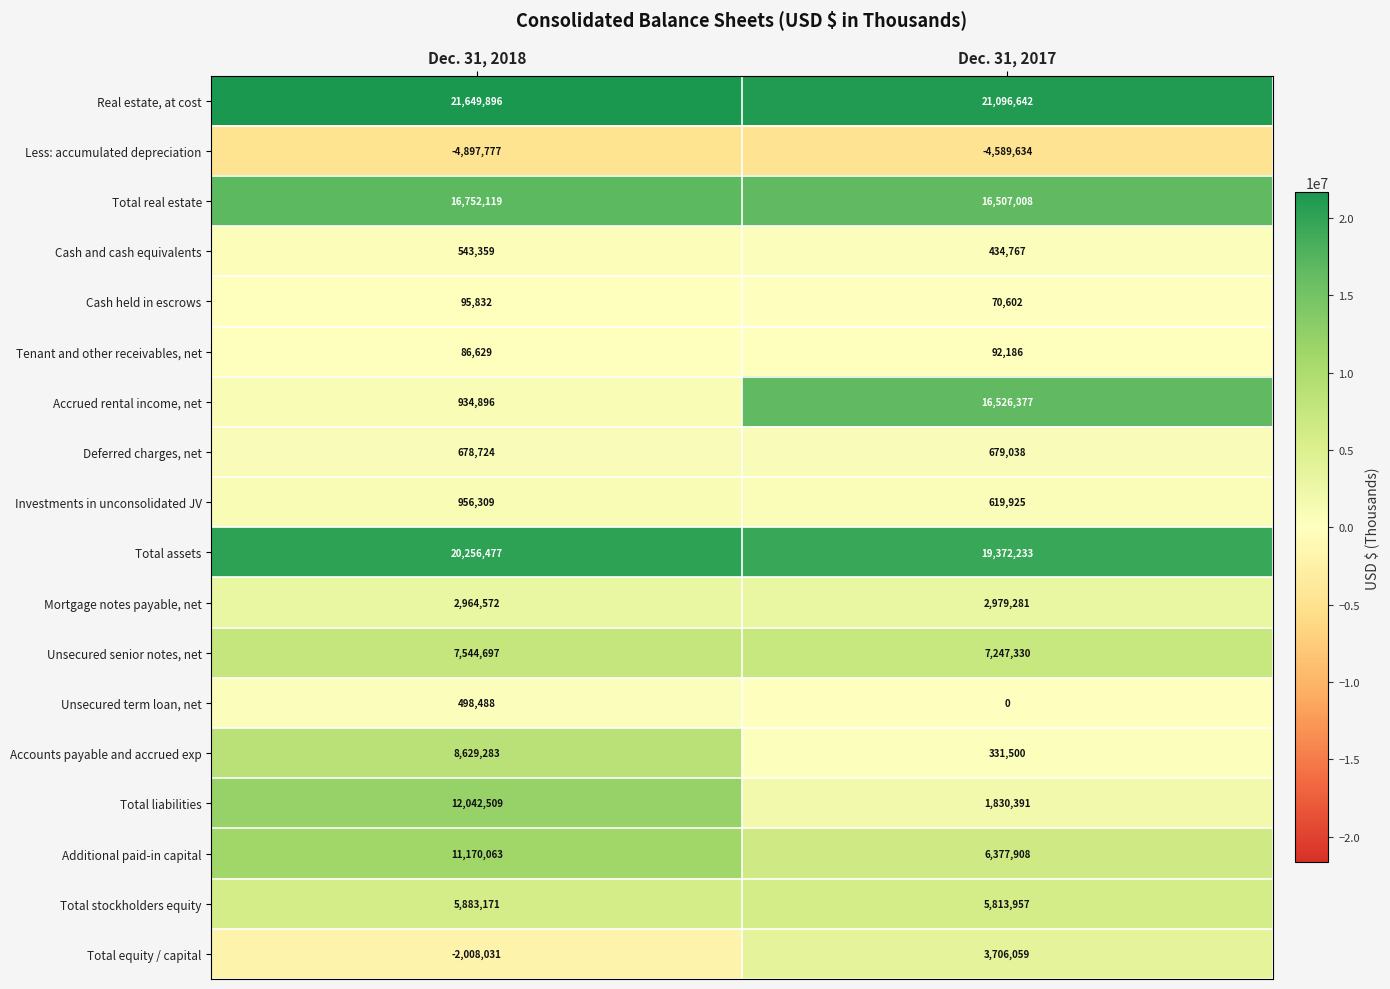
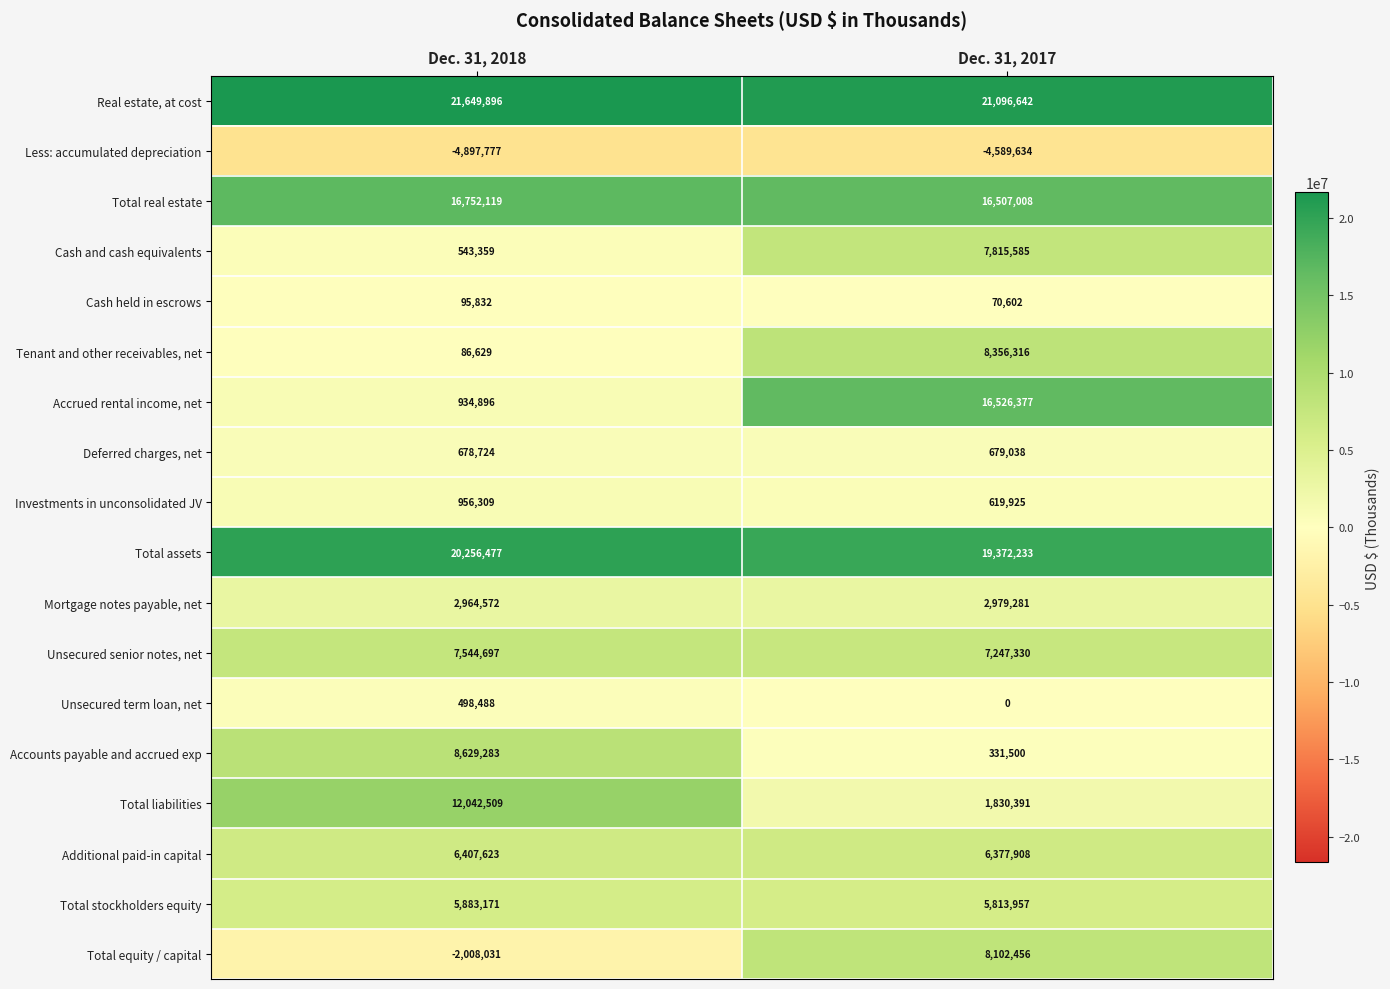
Cash and cash equivalents, Dec. 31, 2017: 434,767 -> 7,815,585
Tenant and other receivables, net, Dec. 31, 2017: 92,186 -> 8,356,316
Additional paid-in capital, Dec. 31, 2018: 11,170,063 -> 6,407,623
Total equity / capital, Dec. 31, 2017: 3,706,059 -> 8,102,456
